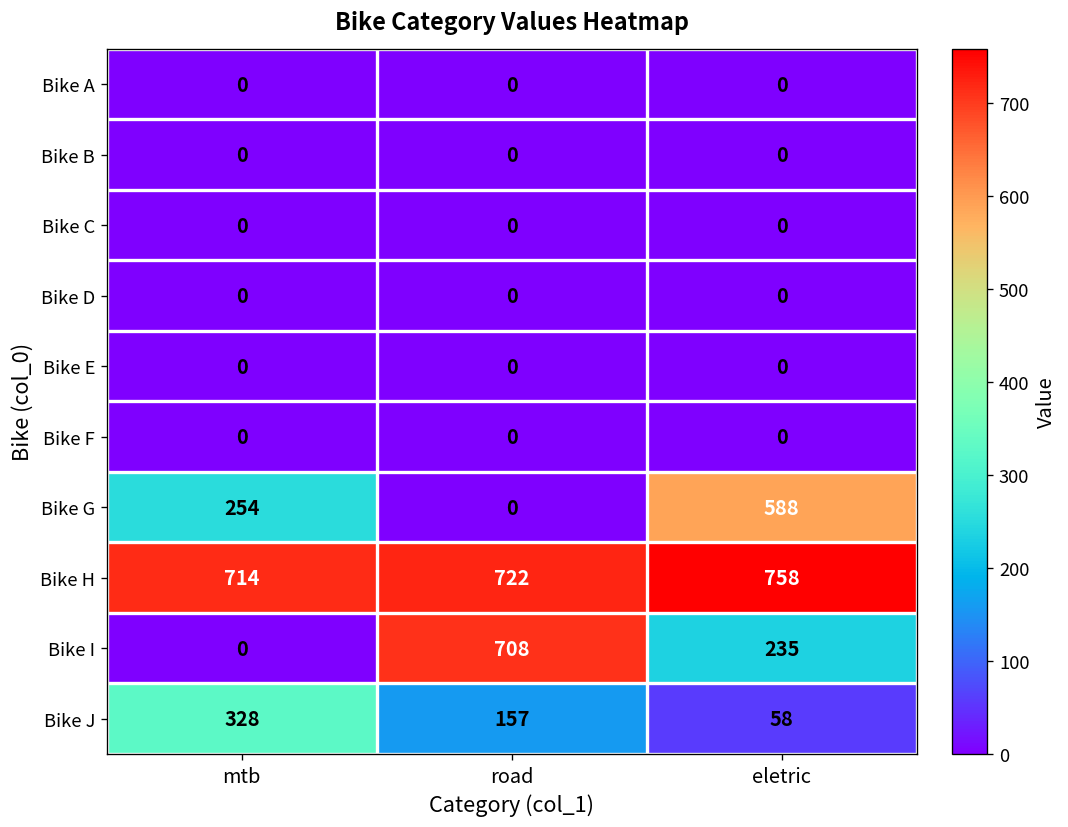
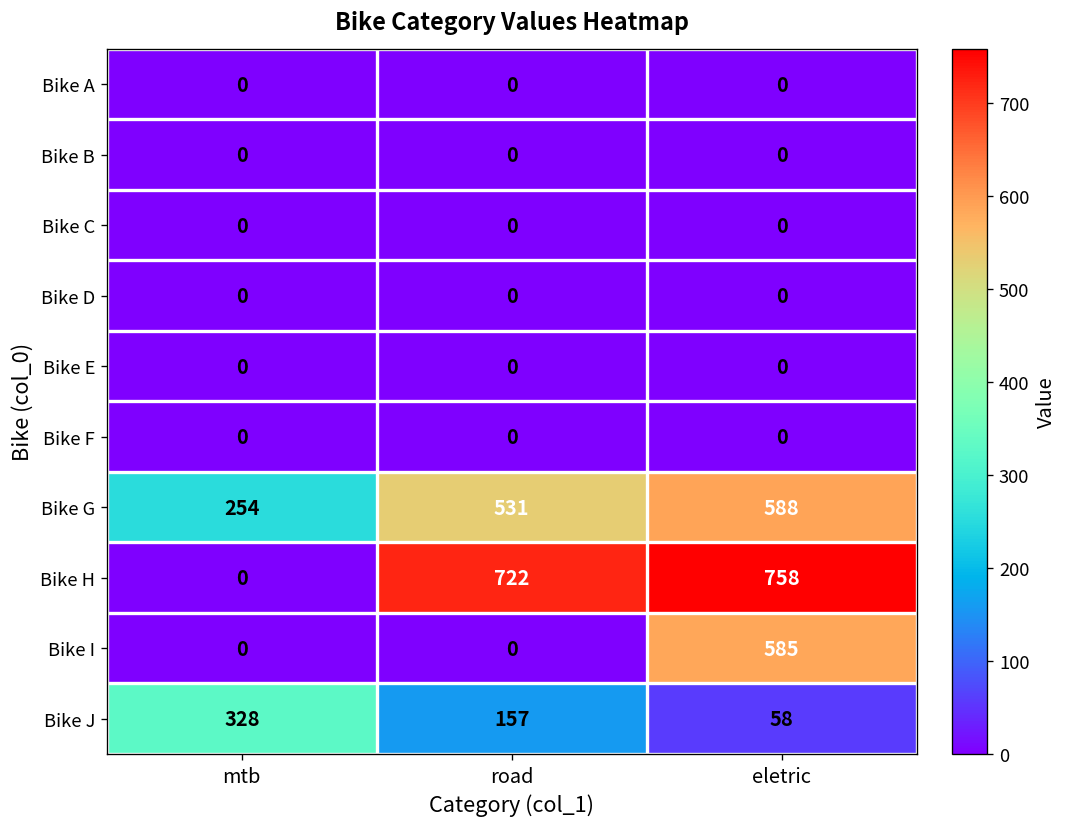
Bike G, road: 0 -> 531
Bike H, mtb: 714 -> 0
Bike I, road: 708 -> 0
Bike I, eletric: 235 -> 585
